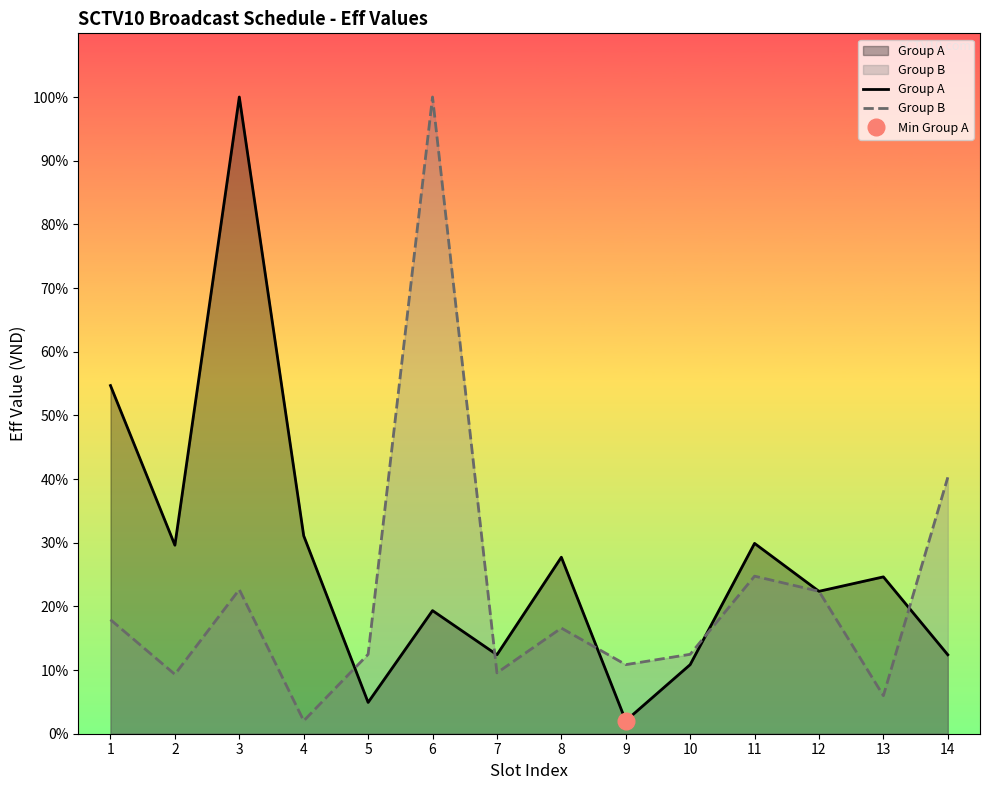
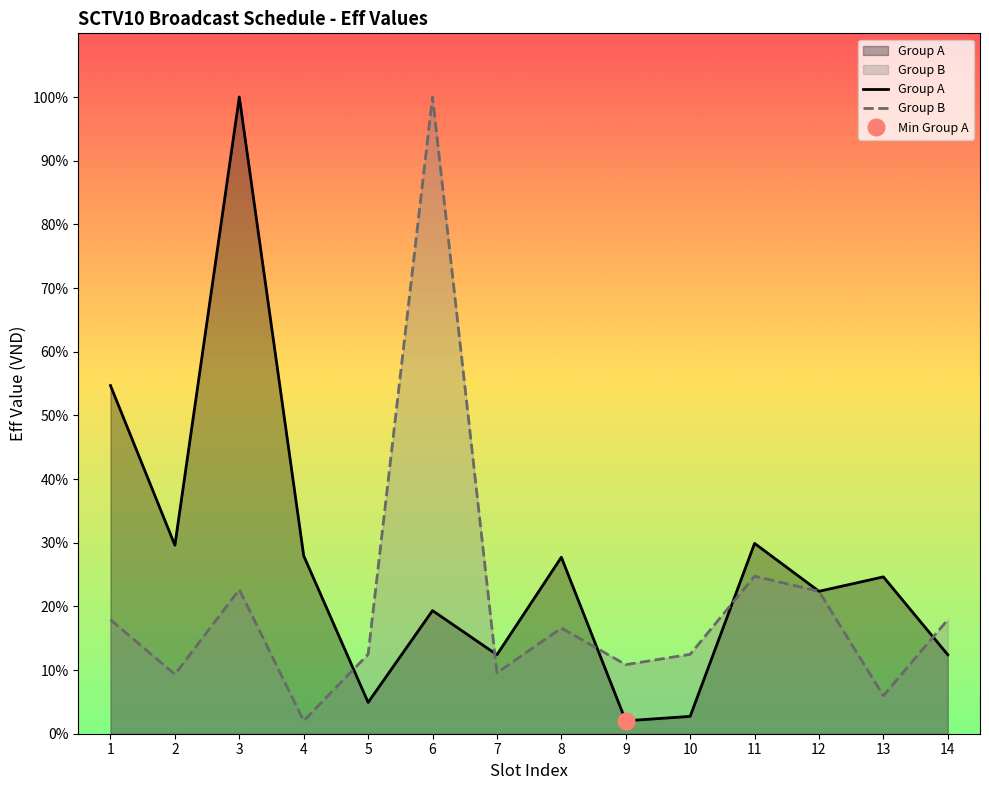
Group A, 4: 31% -> 28%
Group A, 10: 11% -> 3%
Group B, 14: 40% -> 18%
